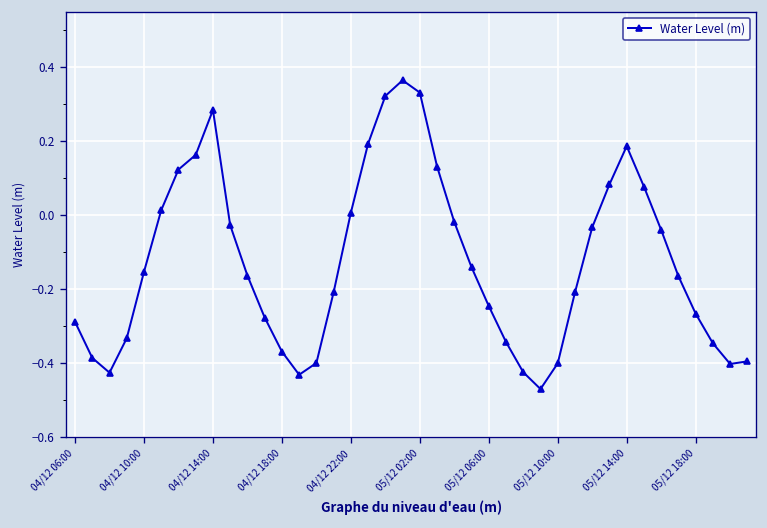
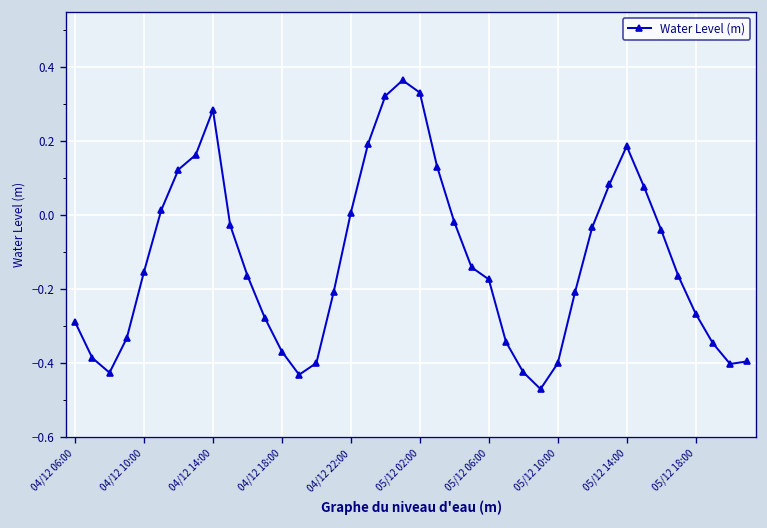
05/12 06:00: -0.25 -> -0.17
